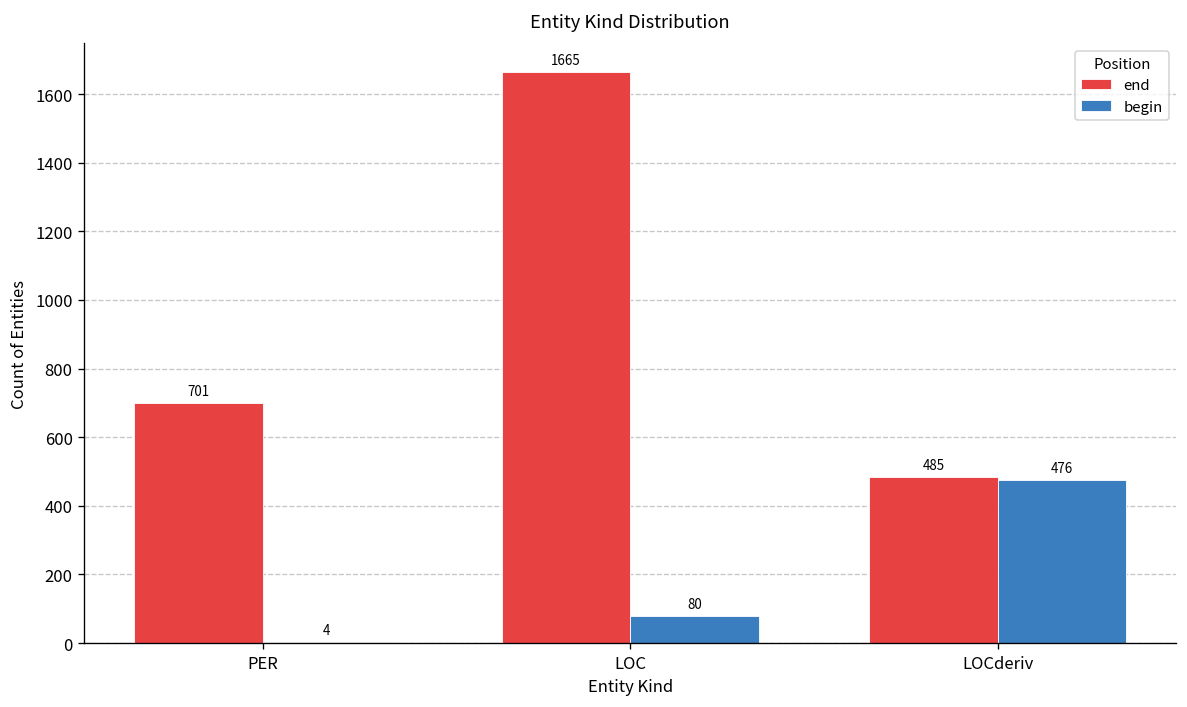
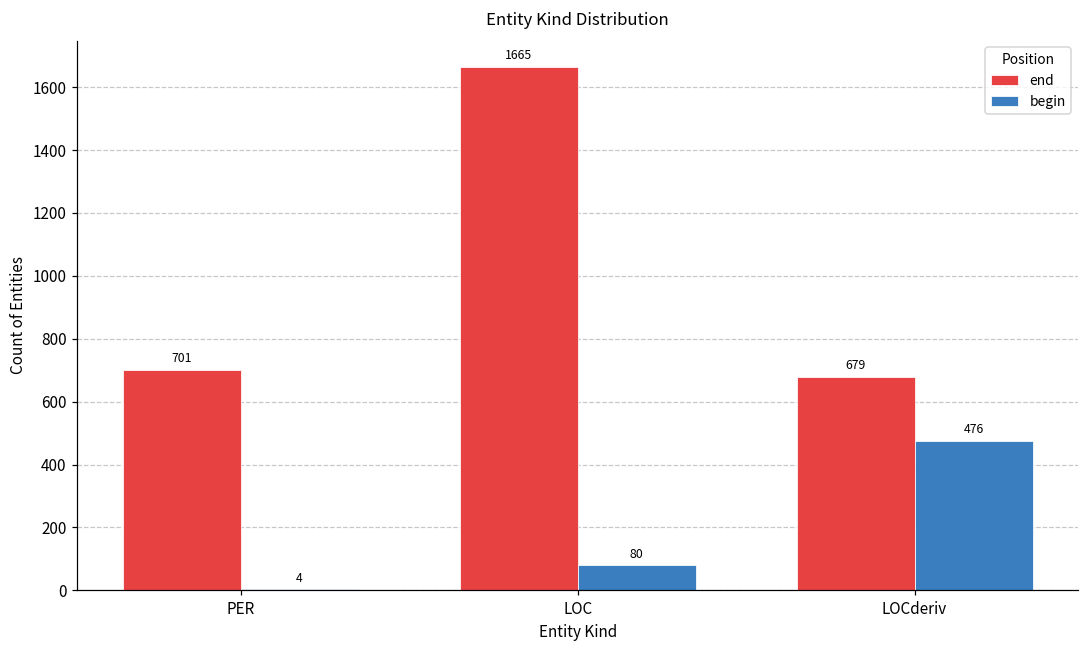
end, LOCderiv: 485 -> 679
